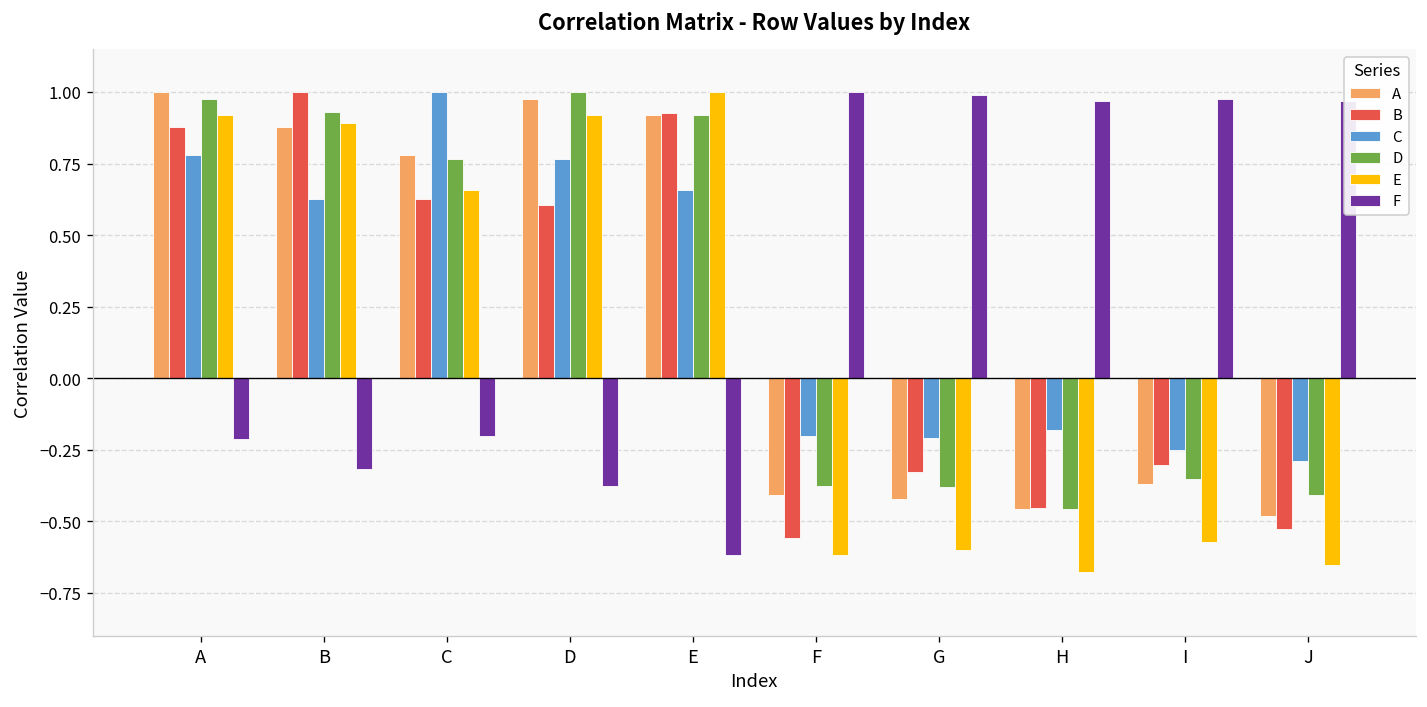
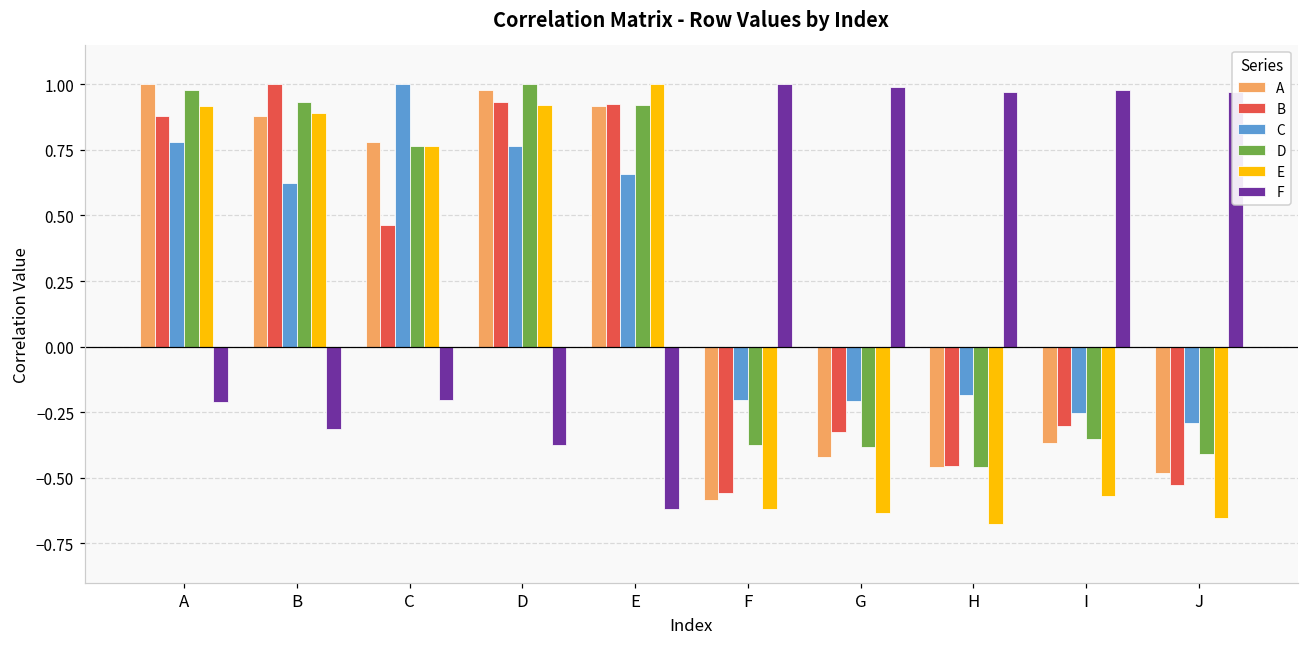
B, C: 0.62 -> 0.46
E, C: 0.66 -> 0.76
B, D: 0.61 -> 0.93
A, F: -0.41 -> -0.58
E, G: -0.60 -> -0.64
